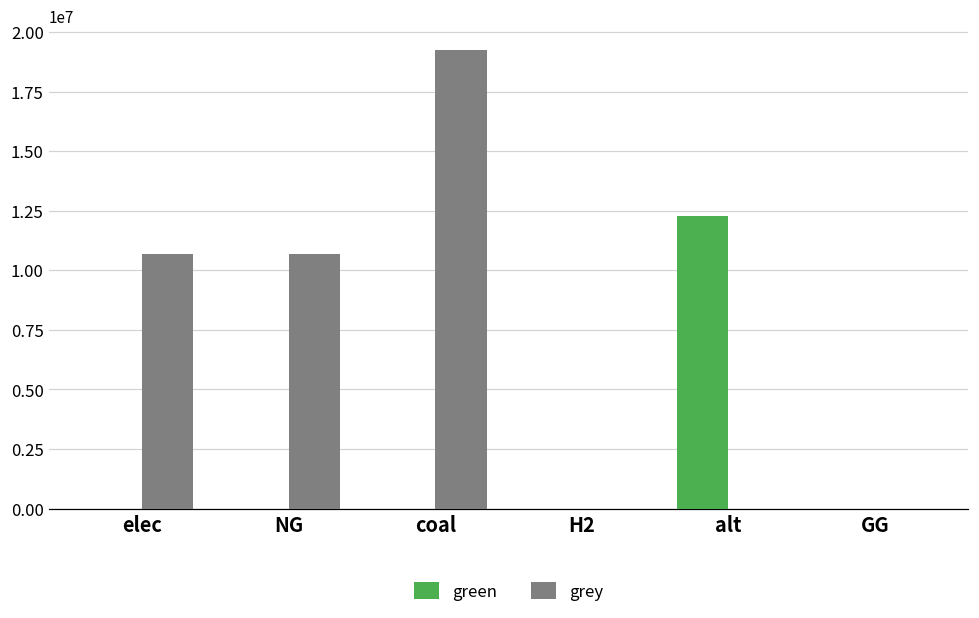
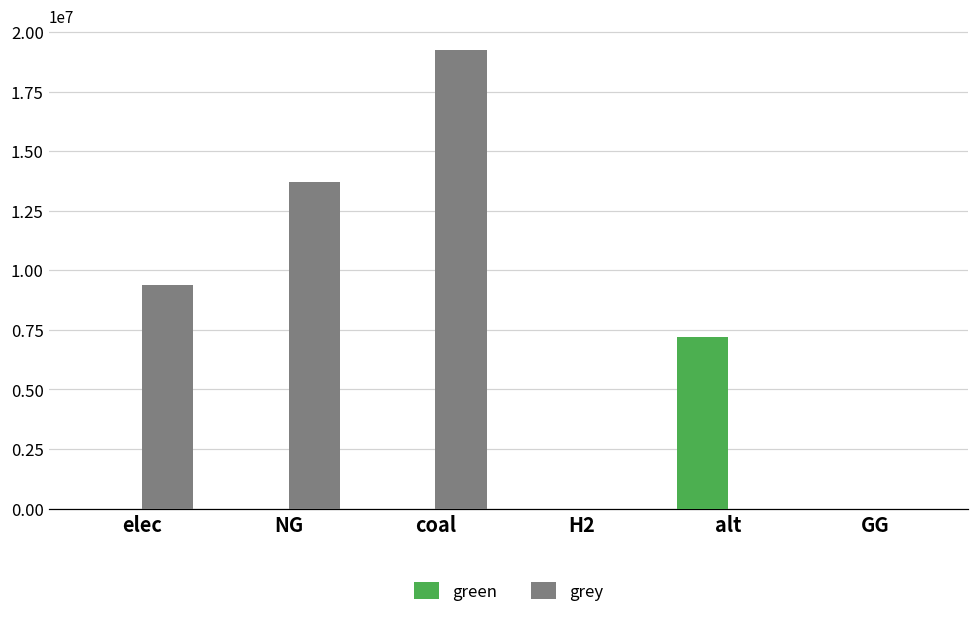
grey, elec: 10700000 -> 9400000
grey, NG: 10700000 -> 13700000
green, alt: 12300000 -> 7200000
